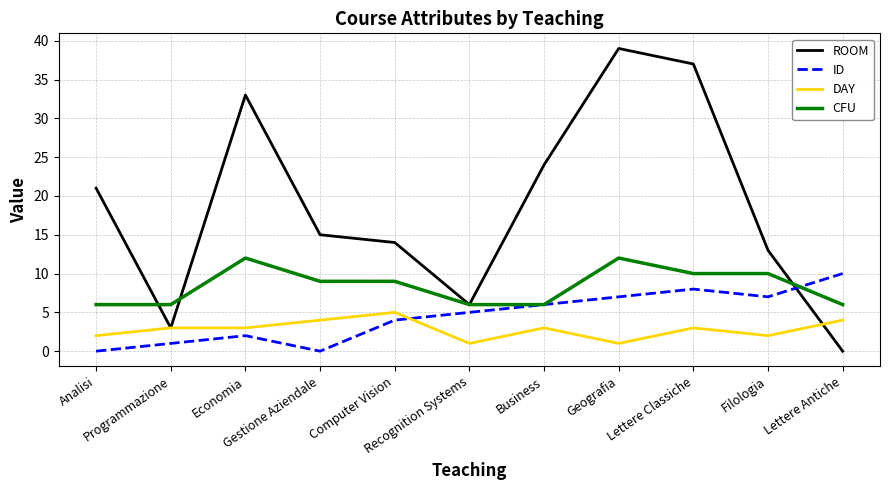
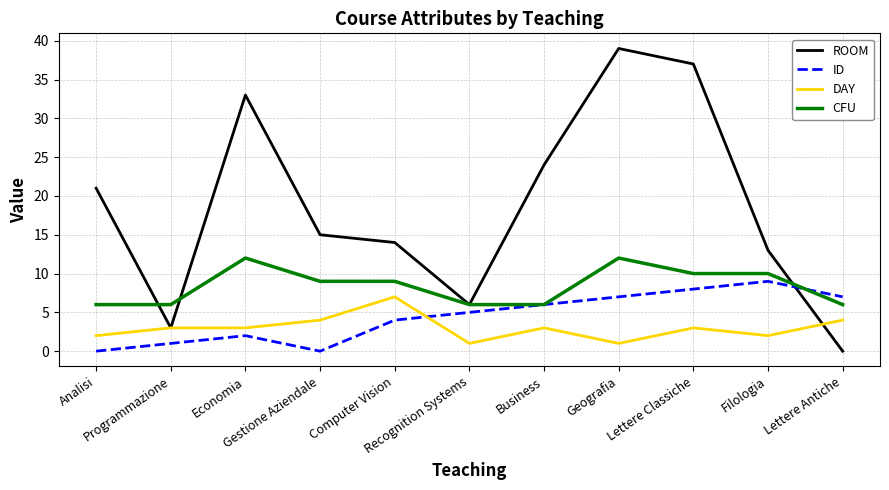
DAY, Computer Vision: 5 -> 7
ID, Filologia: 7 -> 9
ID, Lettere Antiche: 10 -> 7
